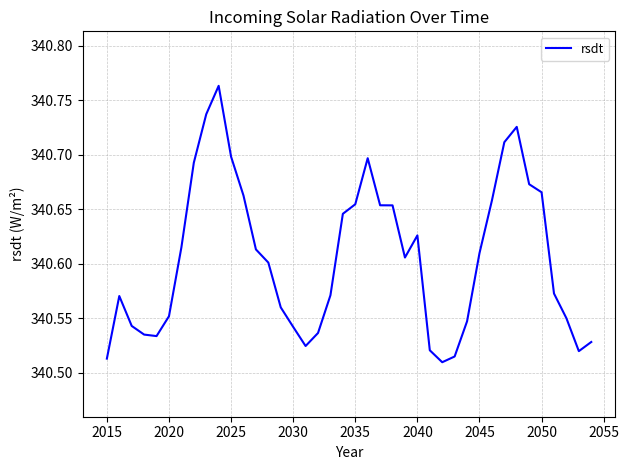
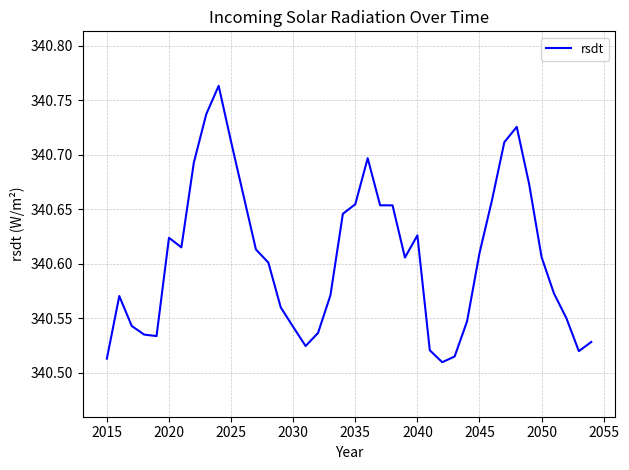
2020: 340.552 -> 340.624
2025: 340.698 -> 340.712
2050: 340.666 -> 340.606
